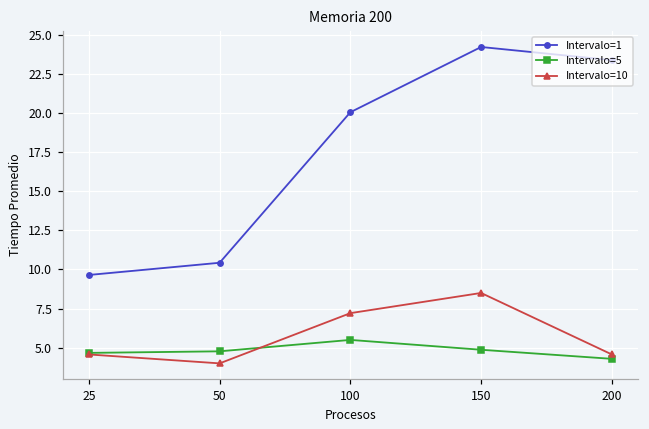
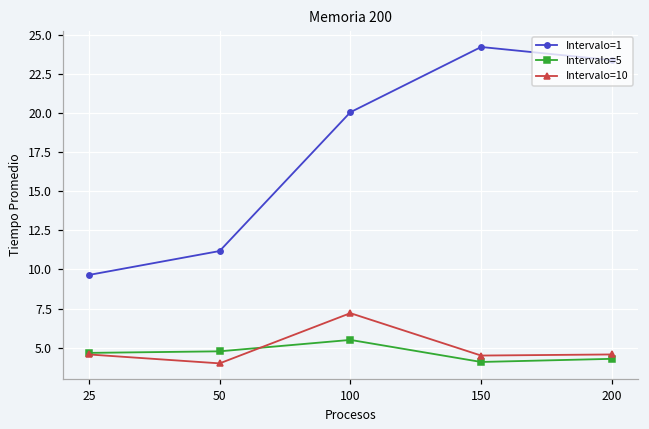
Intervalo=1, 50: 10.4 -> 11.2
Intervalo=5, 150: 4.9 -> 4.1
Intervalo=10, 150: 8.5 -> 4.5
